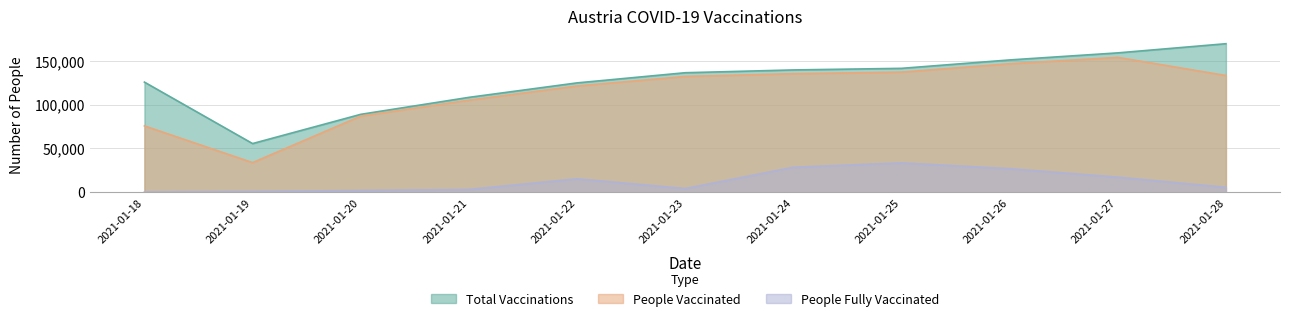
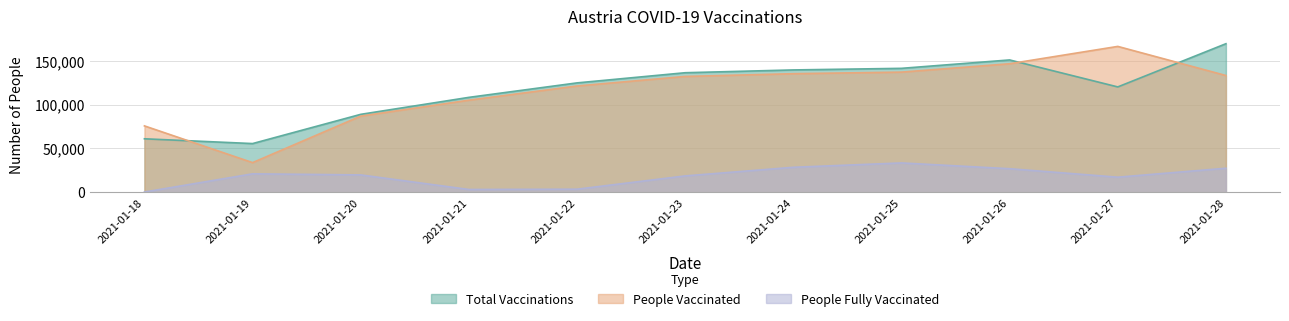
Total Vaccinations, 2021-01-18: 130,000 -> 60,000
People Fully Vaccinated, 2021-01-19: 0 -> 20,000
People Fully Vaccinated, 2021-01-20: 0 -> 20,000
People Fully Vaccinated, 2021-01-22: 20,000 -> 0
People Fully Vaccinated, 2021-01-23: 0 -> 20,000
Total Vaccinations, 2021-01-27: 160,000 -> 120,000
People Vaccinated, 2021-01-27: 150,000 -> 170,000
People Fully Vaccinated, 2021-01-28: 10,000 -> 30,000
